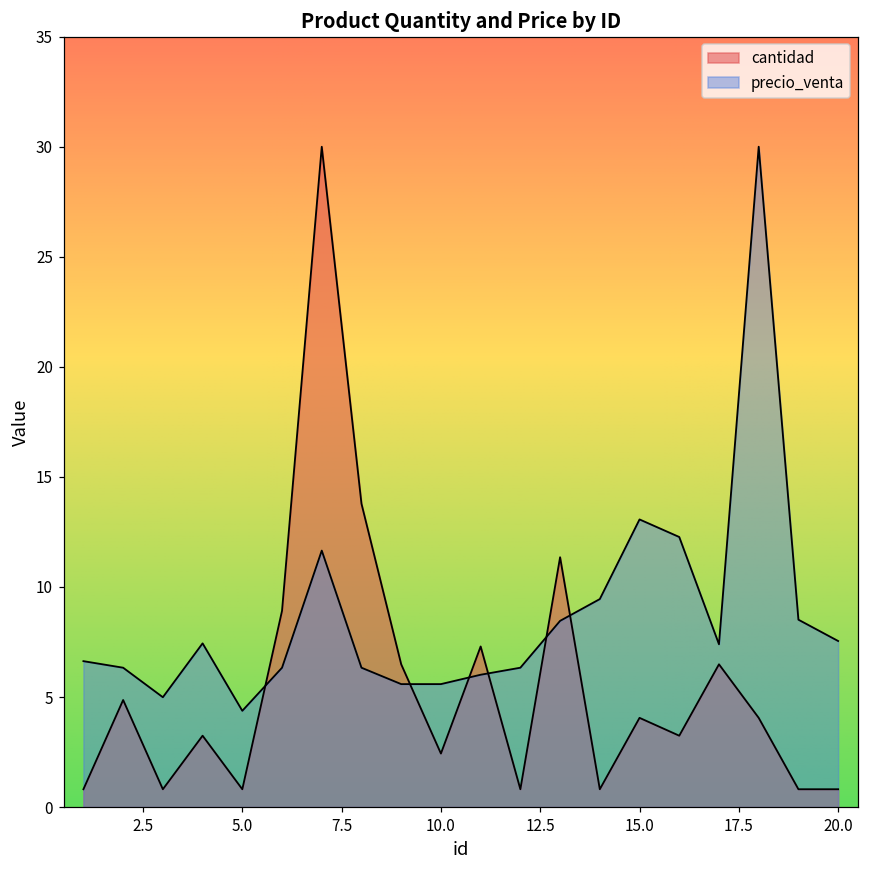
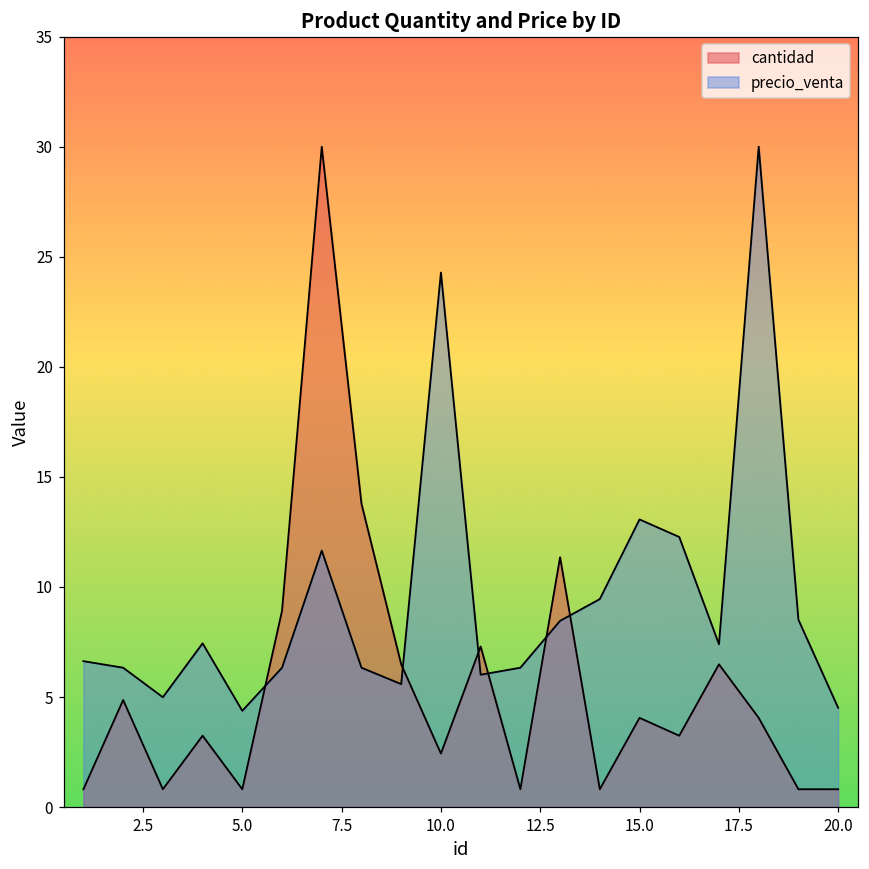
precio_venta, 10.0: 5.6 -> 24.3
precio_venta, 20.0: 7.5 -> 4.5
